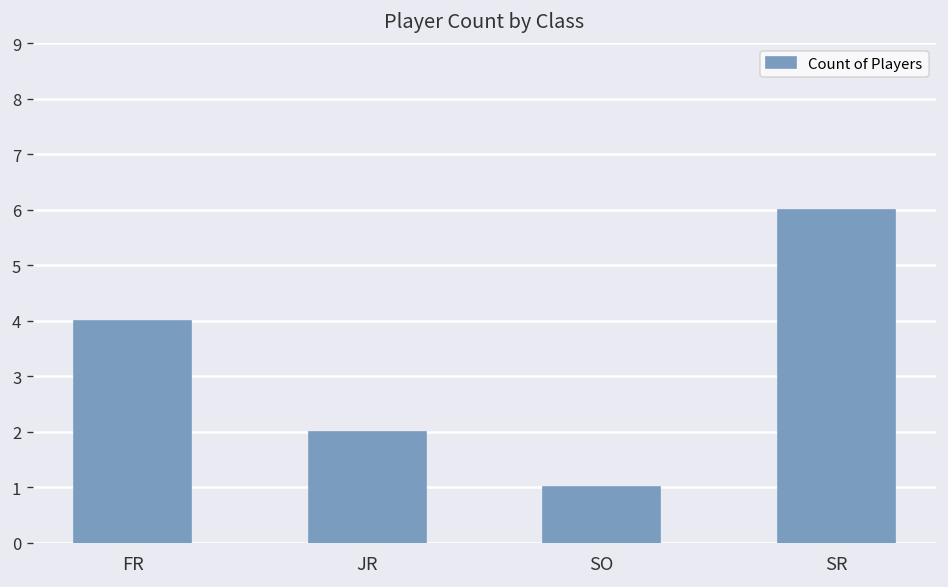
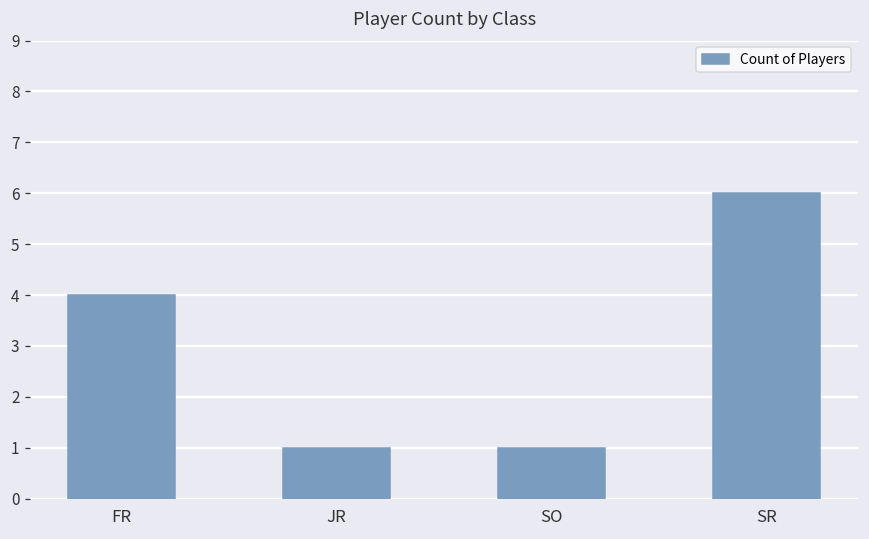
JR: 2 -> 1
